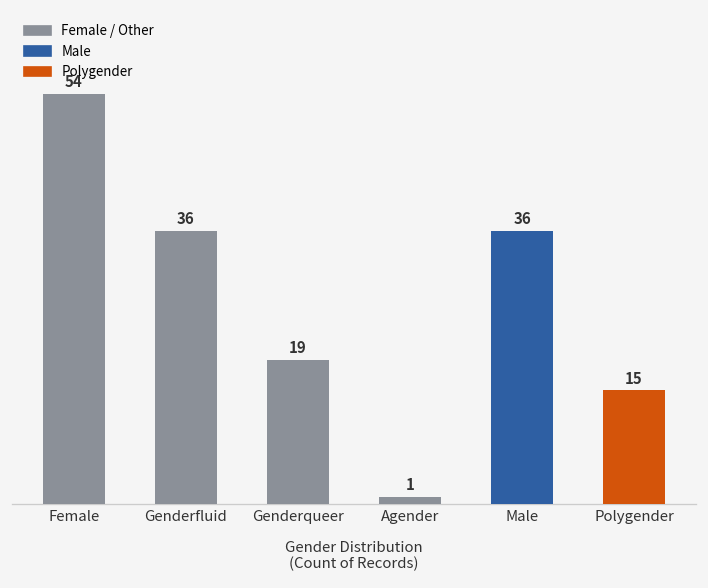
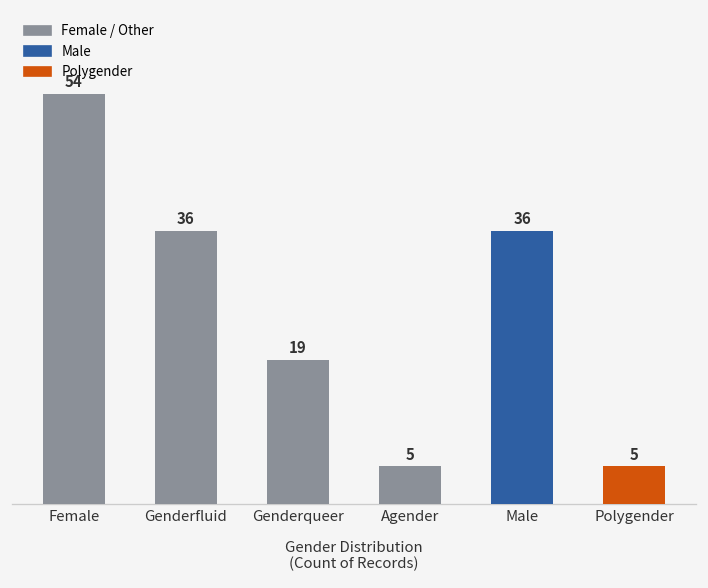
Agender: 1 -> 5
Polygender: 15 -> 5
